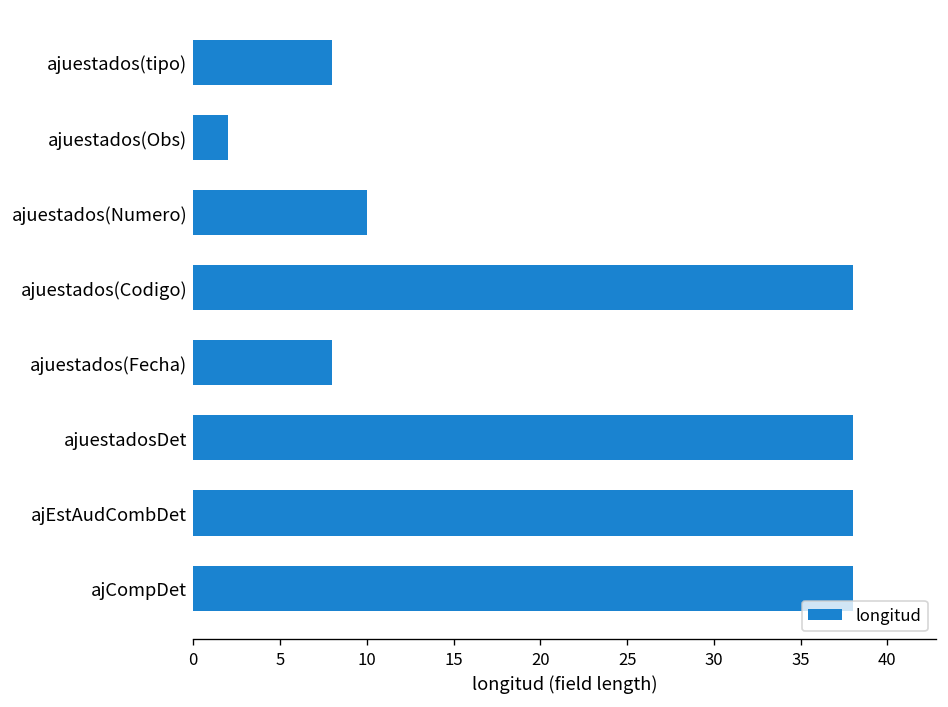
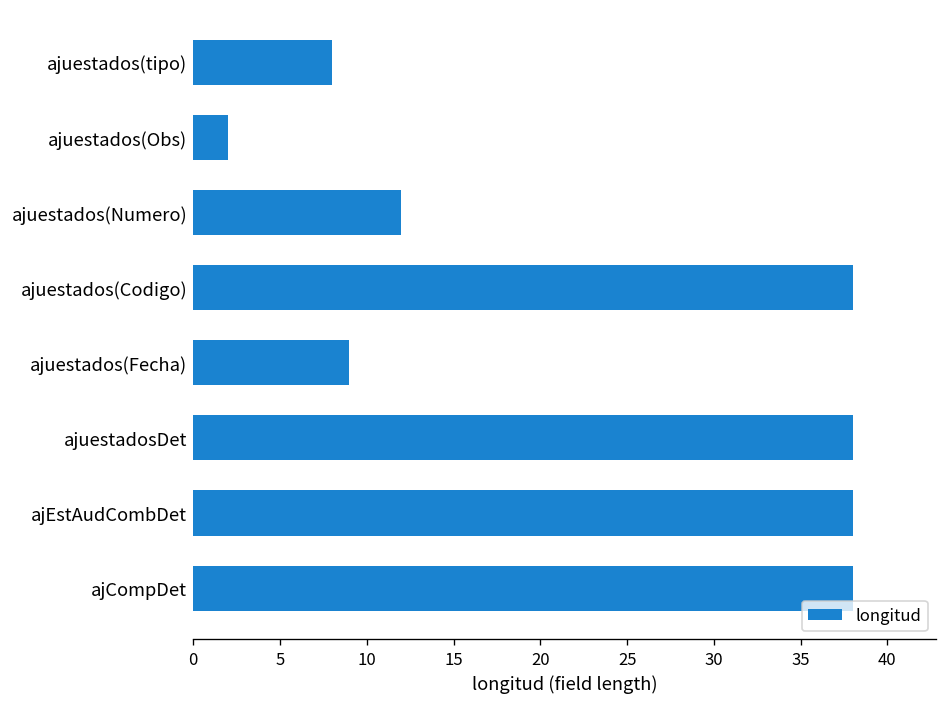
ajuestados(Numero): 10 -> 12
ajuestados(Fecha): 8 -> 9
